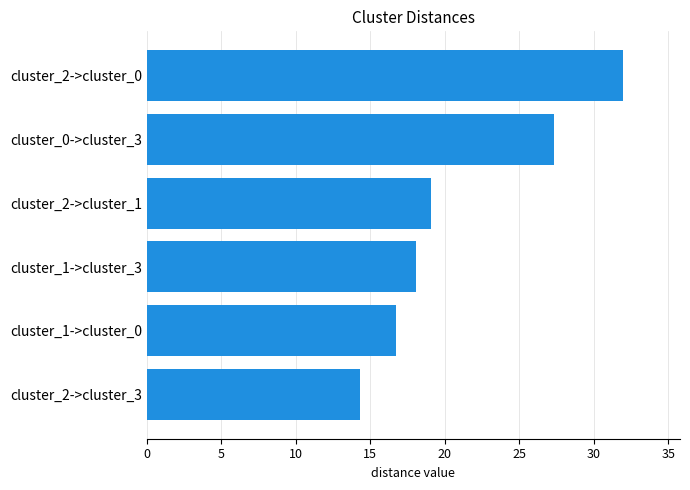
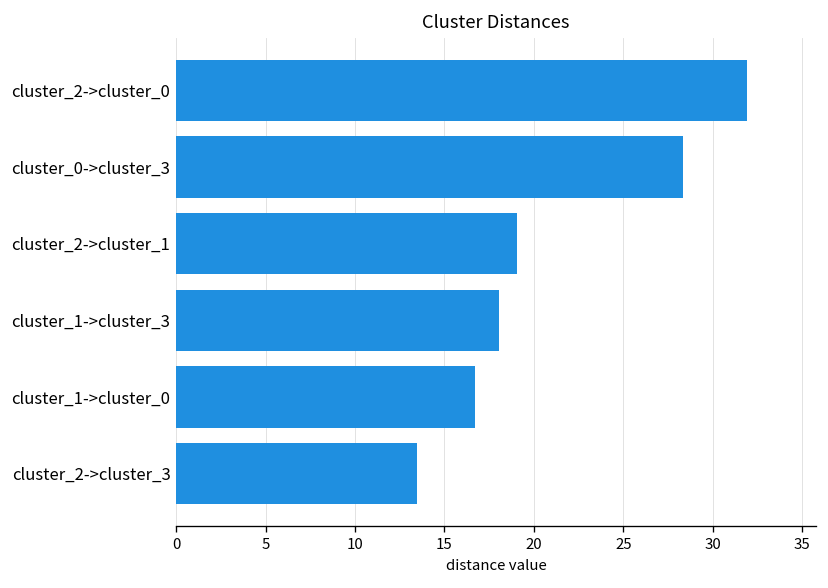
cluster_0->cluster_3: 27.3 -> 28.4
cluster_2->cluster_3: 14.3 -> 13.5
